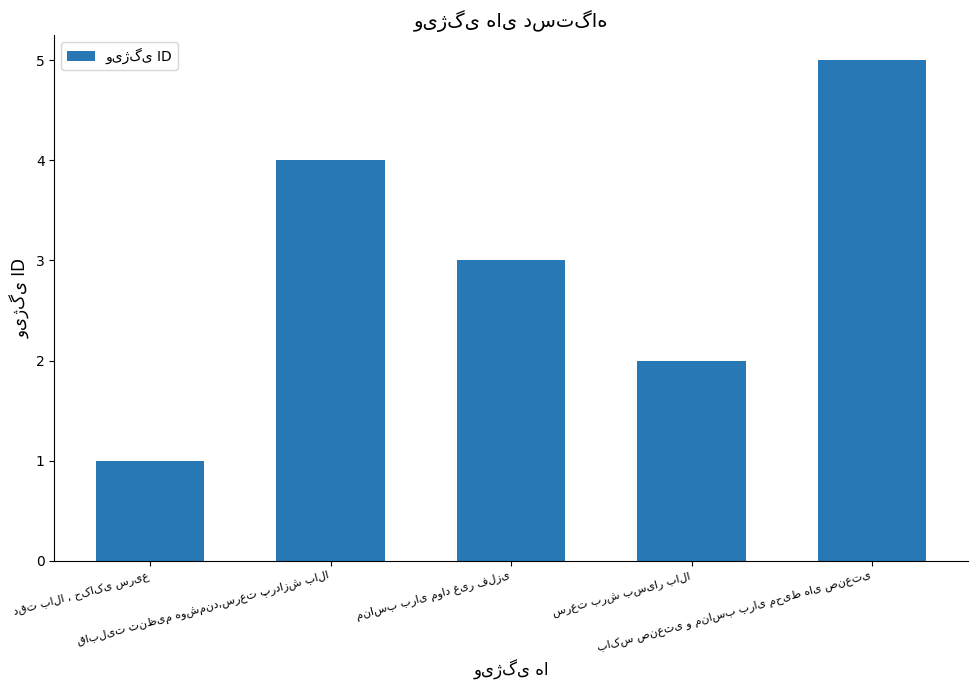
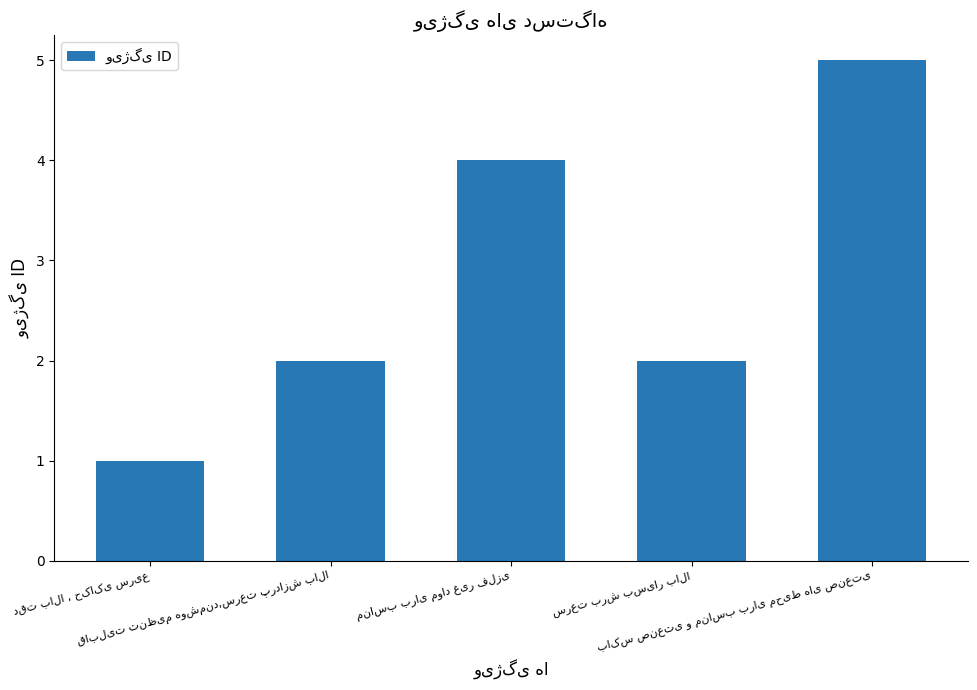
قابلیت تنظیم هوشمند,سرعت پردازش بالا: 4 -> 2
مناسب برای مواد غیر فلزی: 3 -> 4
